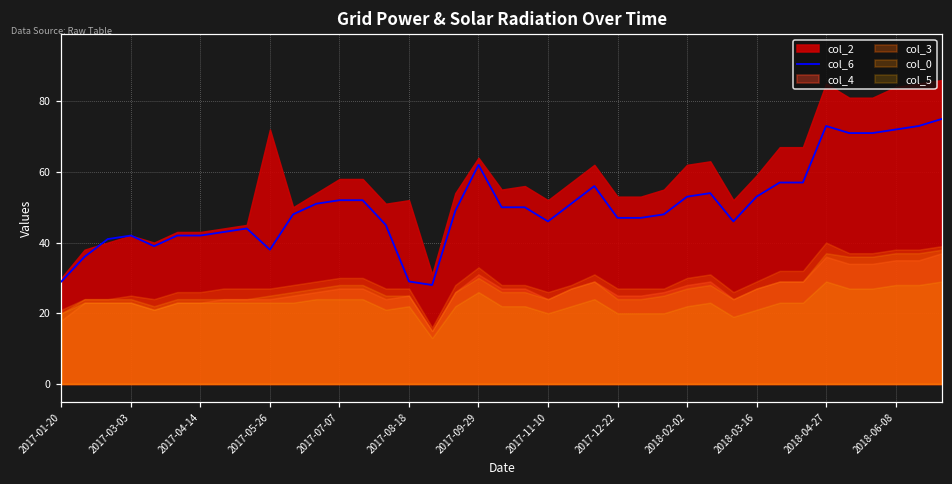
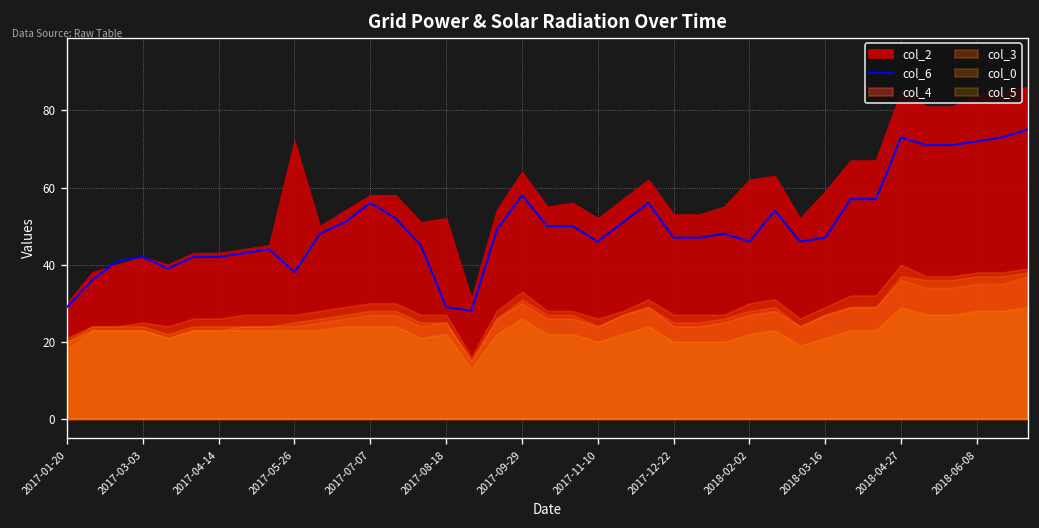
col_6, 2017-07-07: 52 -> 56
col_6, 2017-09-29: 62 -> 58
col_6, 2018-02-02: 53 -> 46
col_6, 2018-03-16: 53 -> 47
